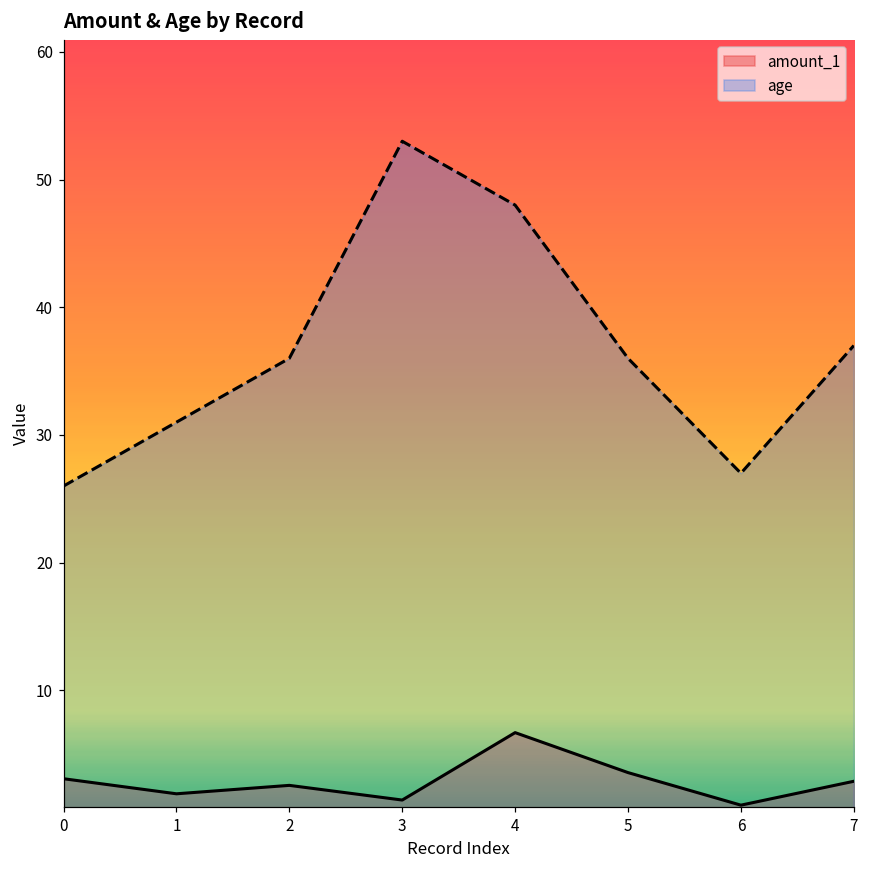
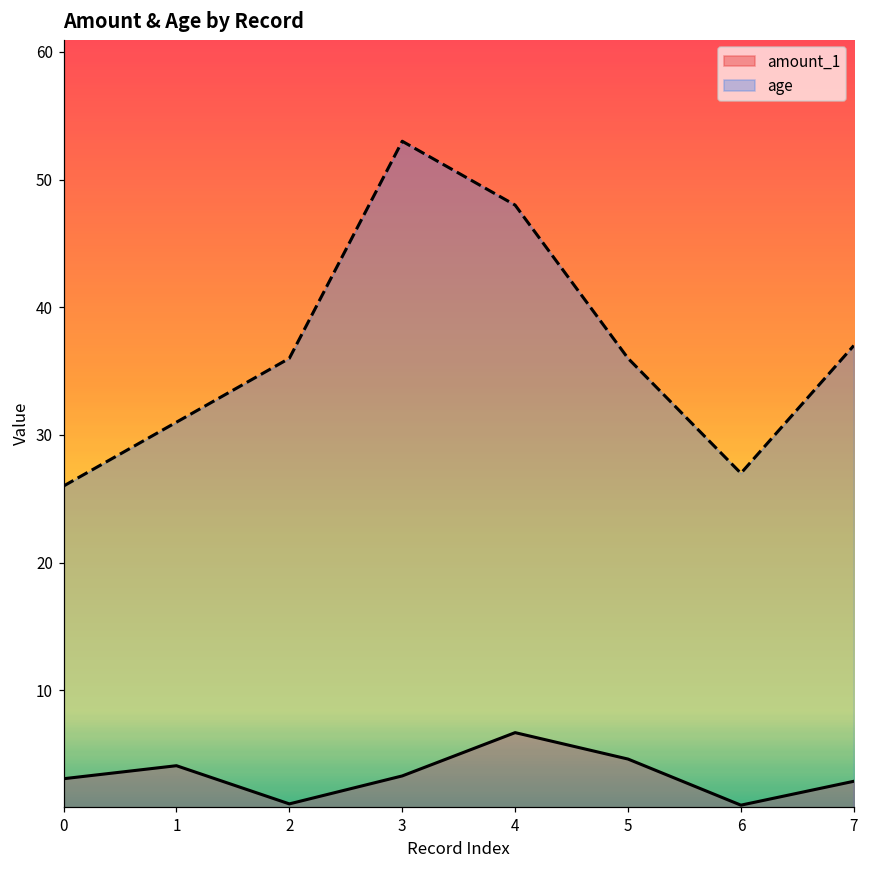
amount_1, 1: 1.9 -> 4.1
amount_1, 2: 2.6 -> 1.1
amount_1, 3: 1.4 -> 3.3
amount_1, 5: 3.6 -> 4.6
